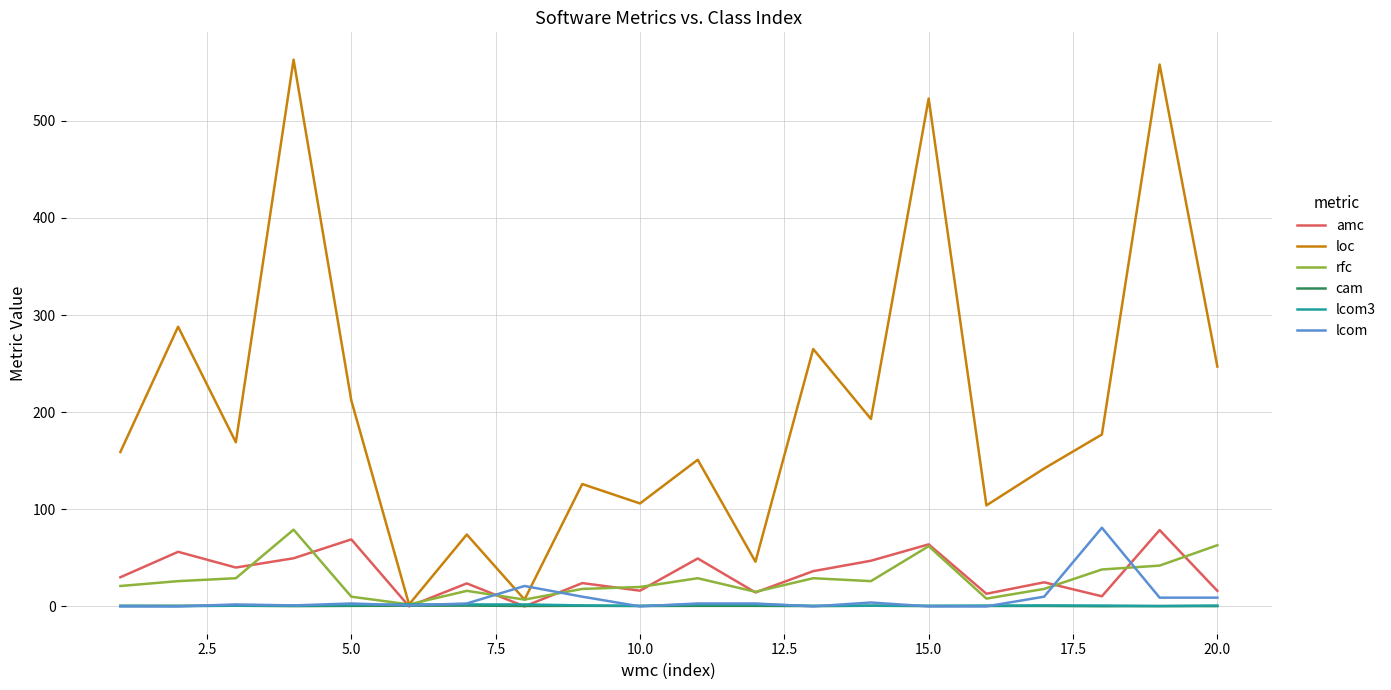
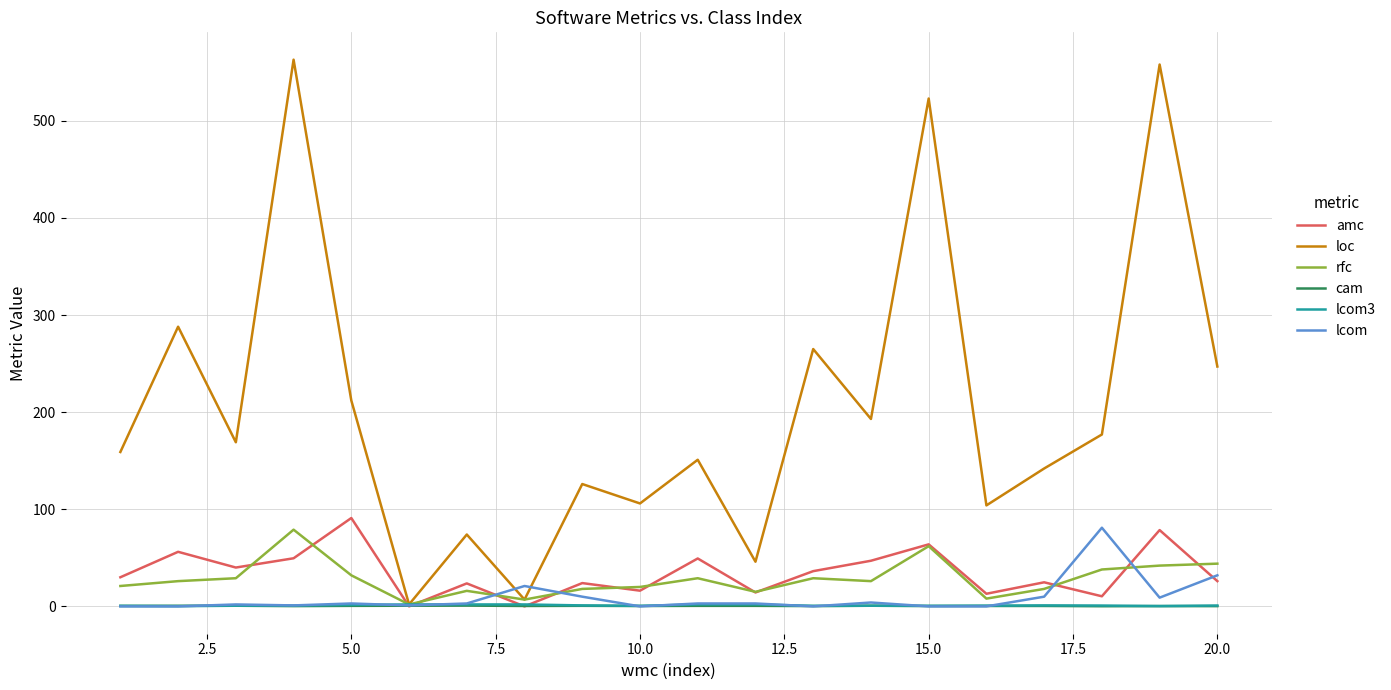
amc, 5.0: 70 -> 90
rfc, 5.0: 10 -> 30
amc, 20.0: 20 -> 30
rfc, 20.0: 60 -> 40
lcom, 20.0: 10 -> 30
